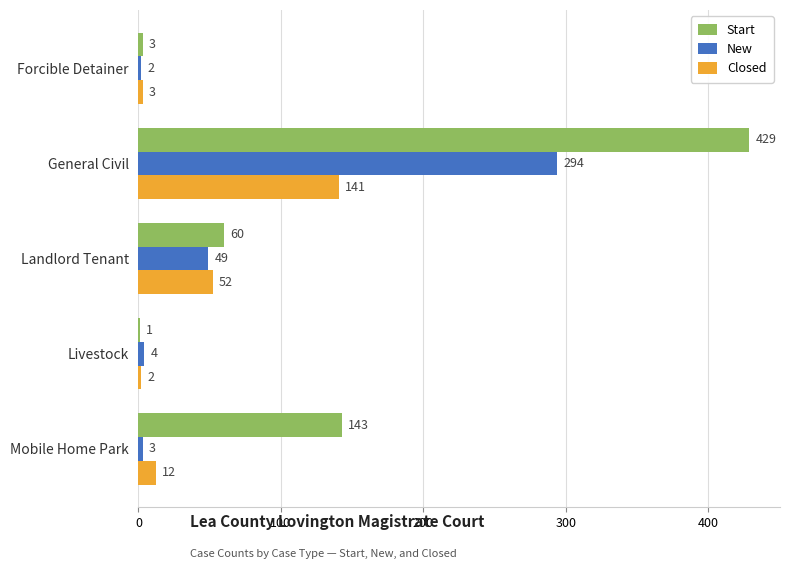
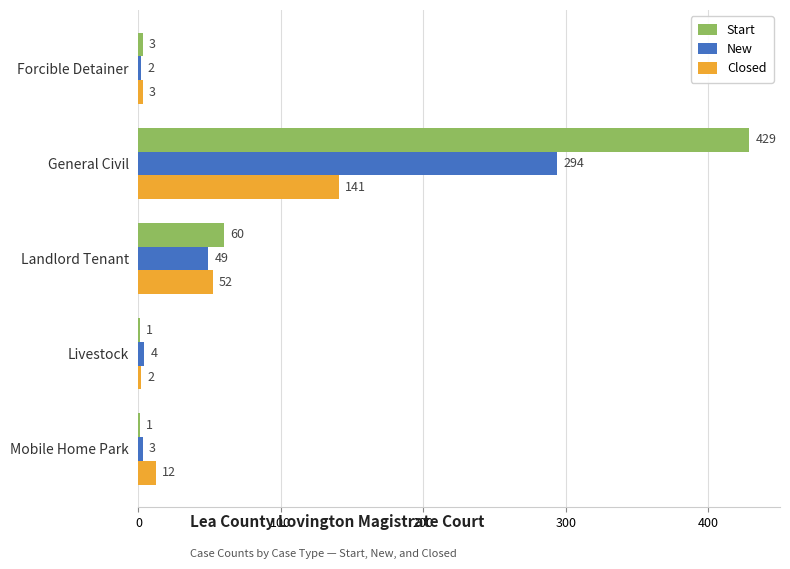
Start, Mobile Home Park: 143 -> 1
